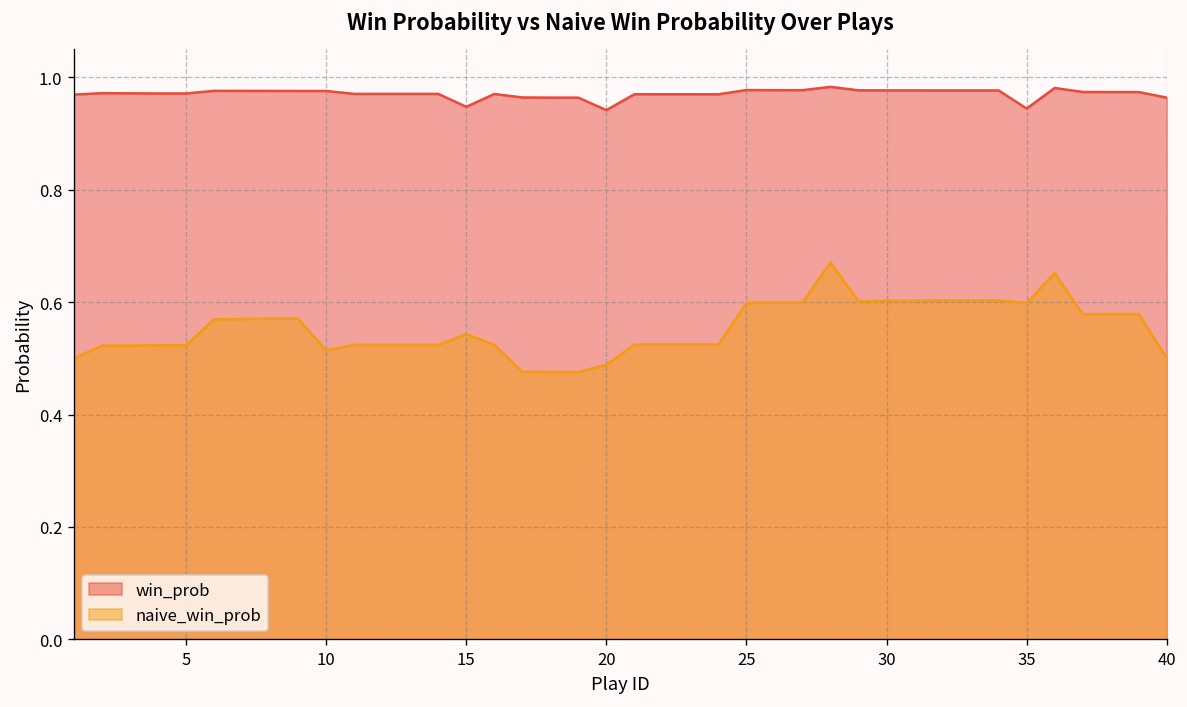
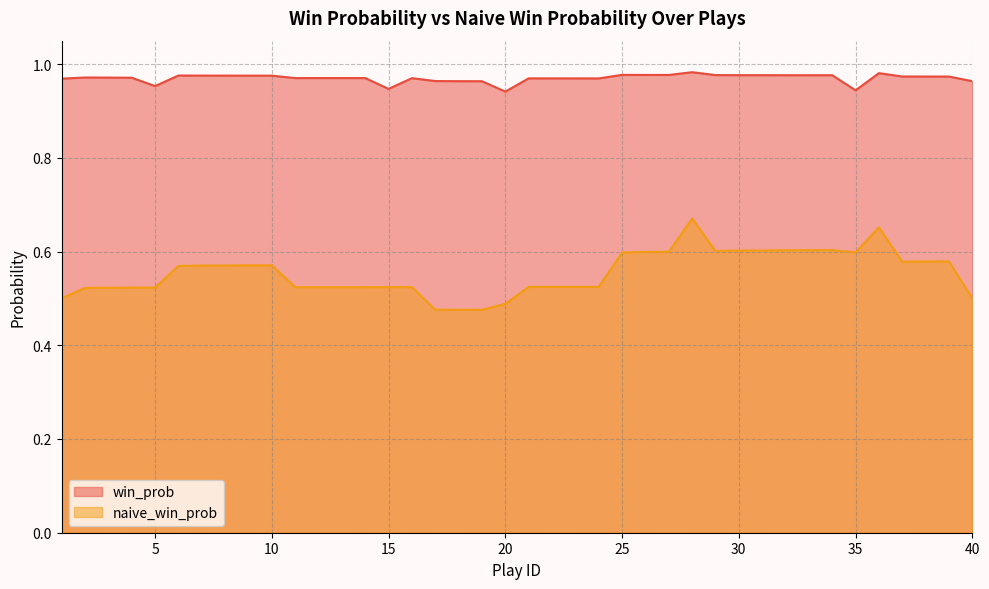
win_prob, 5: 0.97 -> 0.95
naive_win_prob, 10: 0.51 -> 0.57
naive_win_prob, 15: 0.54 -> 0.52
